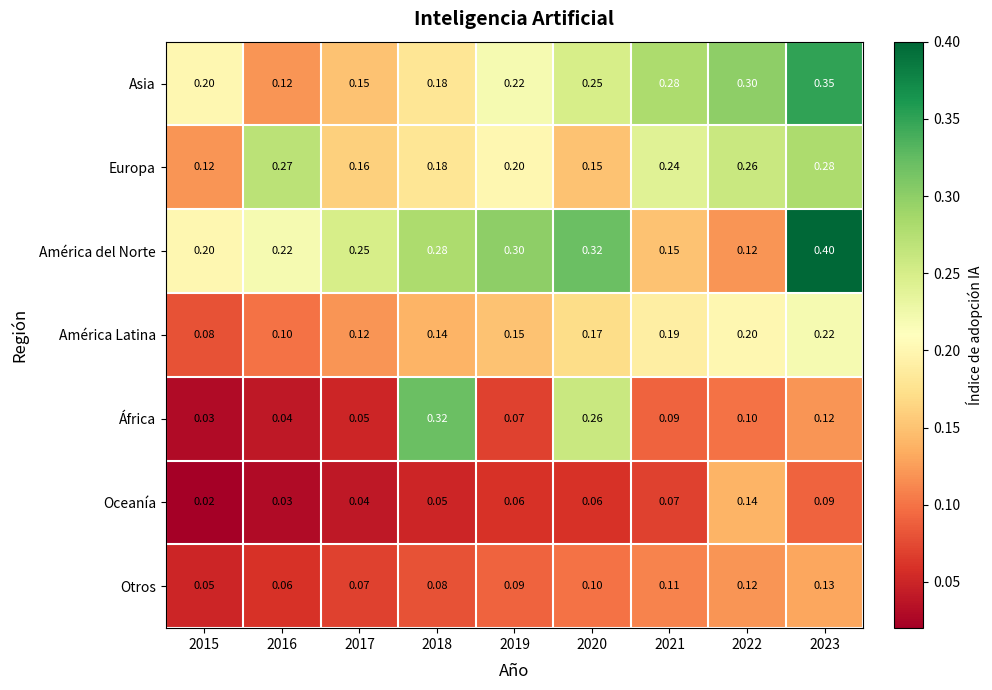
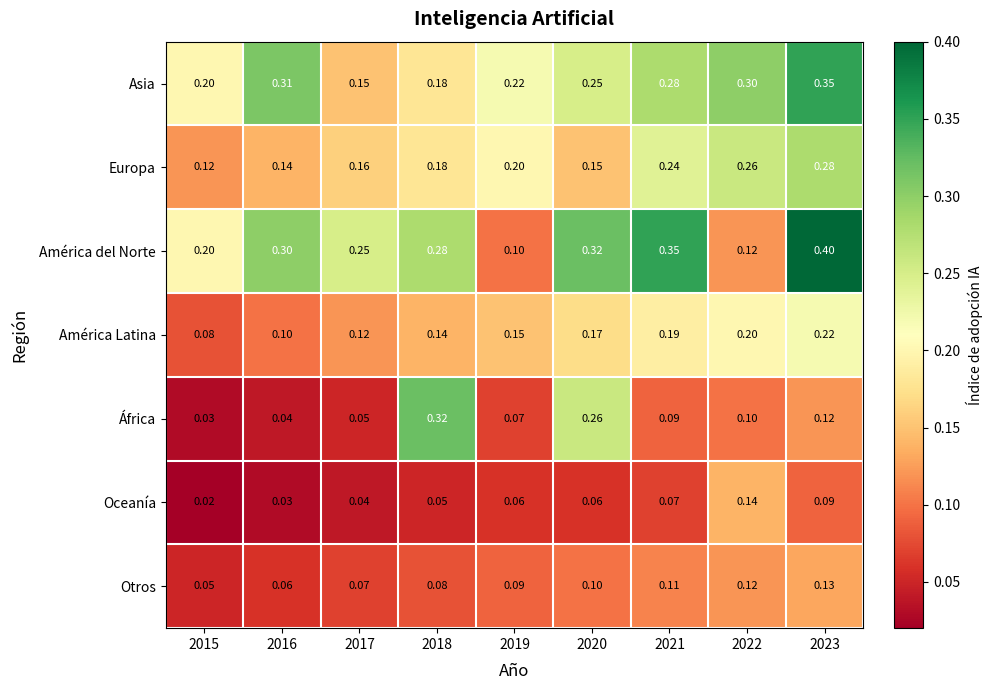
Asia, 2016: 0.12 -> 0.31
Europa, 2016: 0.27 -> 0.14
América del Norte, 2016: 0.22 -> 0.30
América del Norte, 2019: 0.30 -> 0.10
América del Norte, 2021: 0.15 -> 0.35
